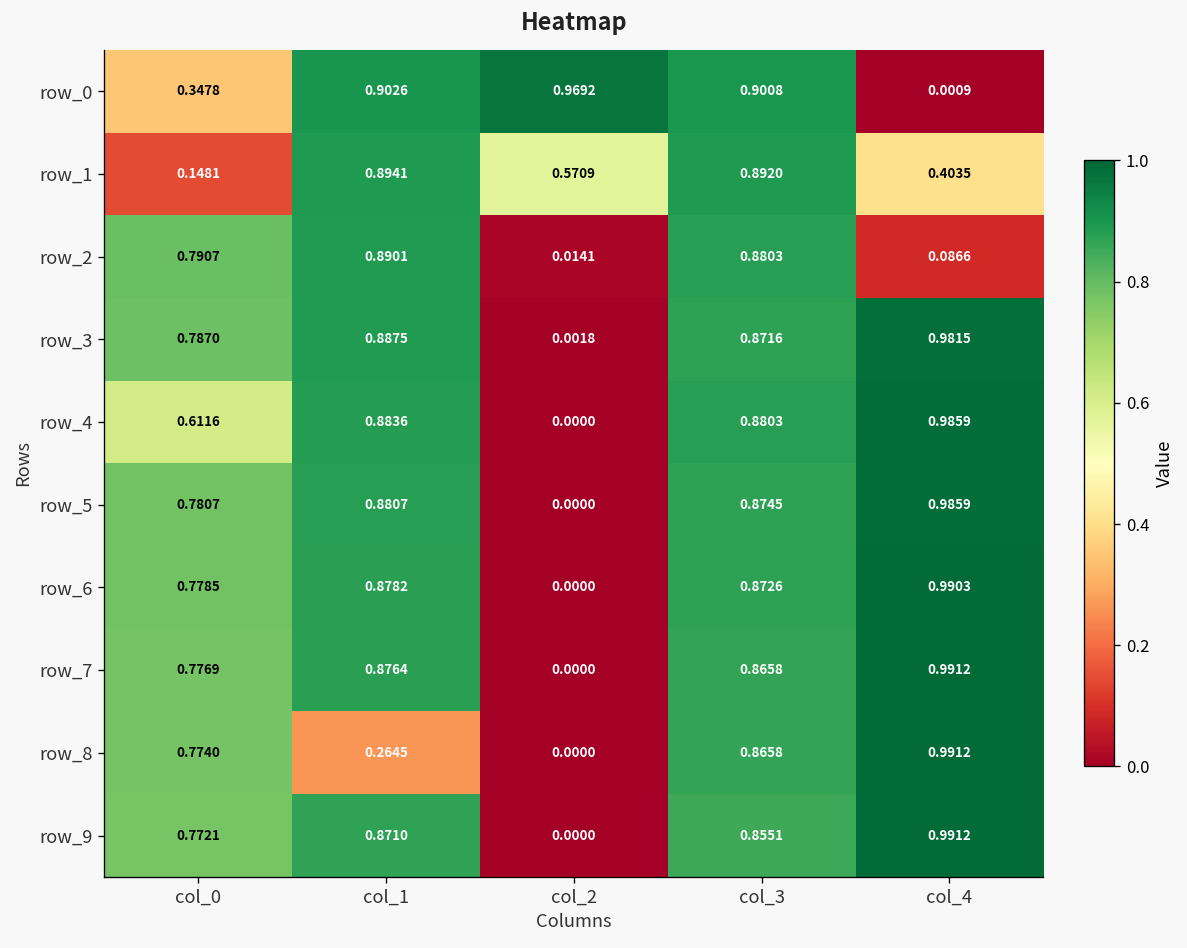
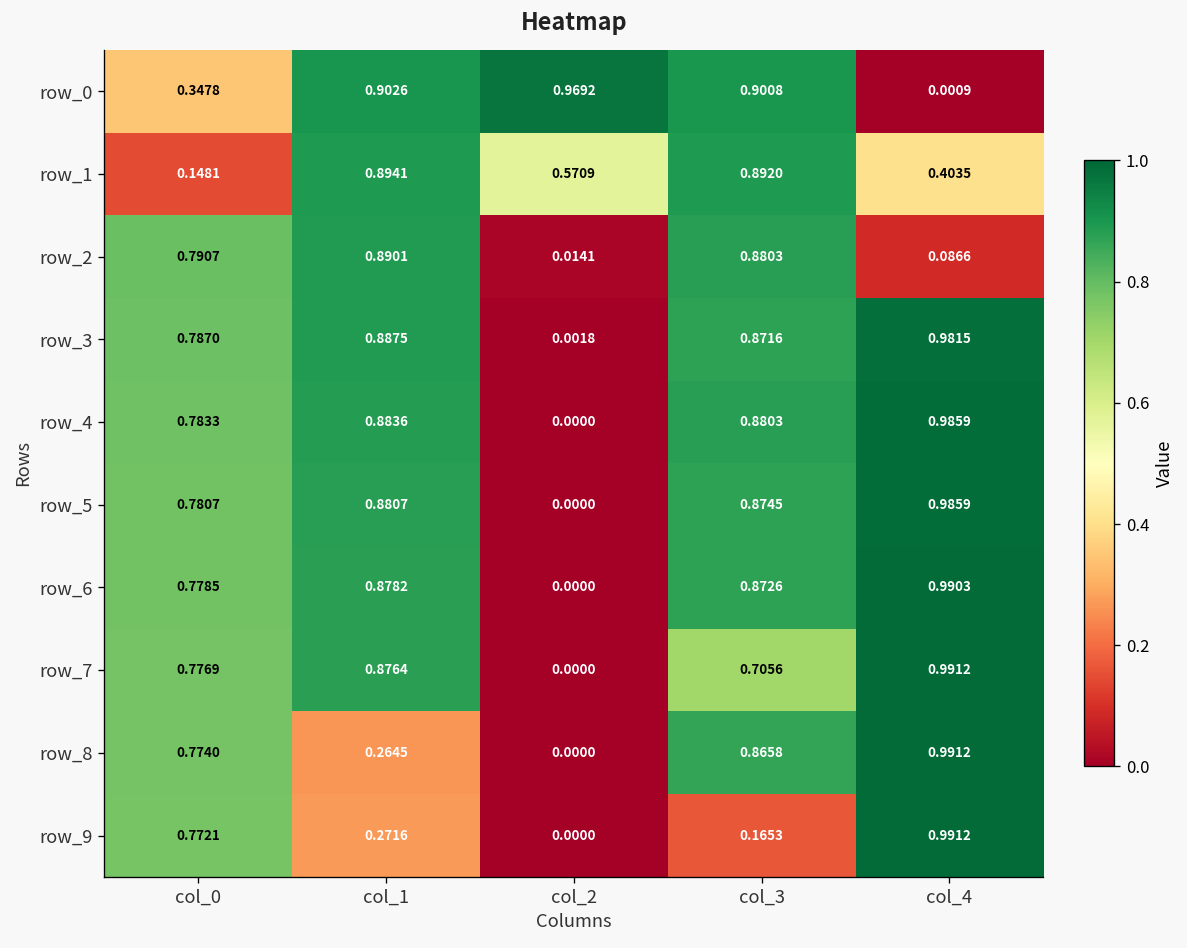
row_4, col_0: 0.6116 -> 0.7833
row_7, col_3: 0.8658 -> 0.7056
row_9, col_1: 0.8710 -> 0.2716
row_9, col_3: 0.8551 -> 0.1653
